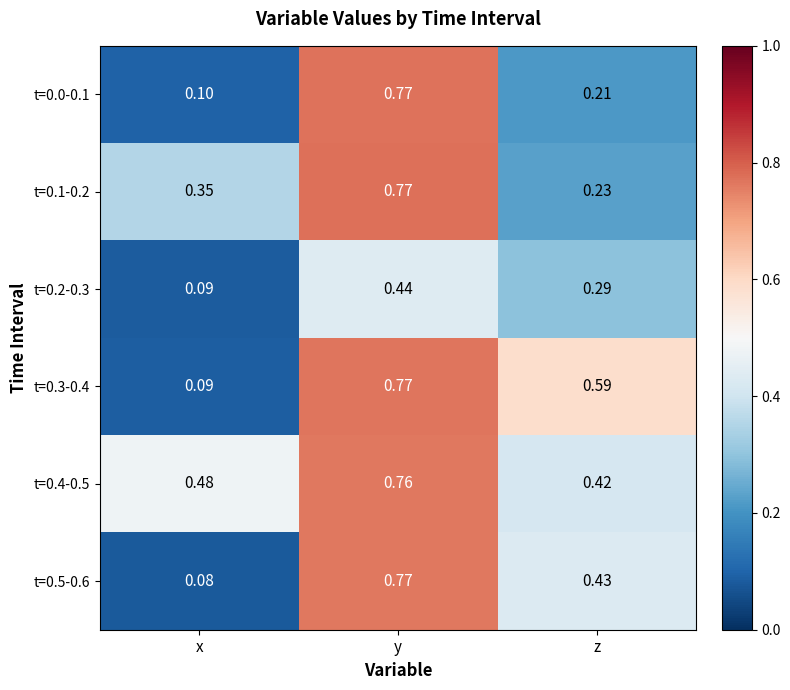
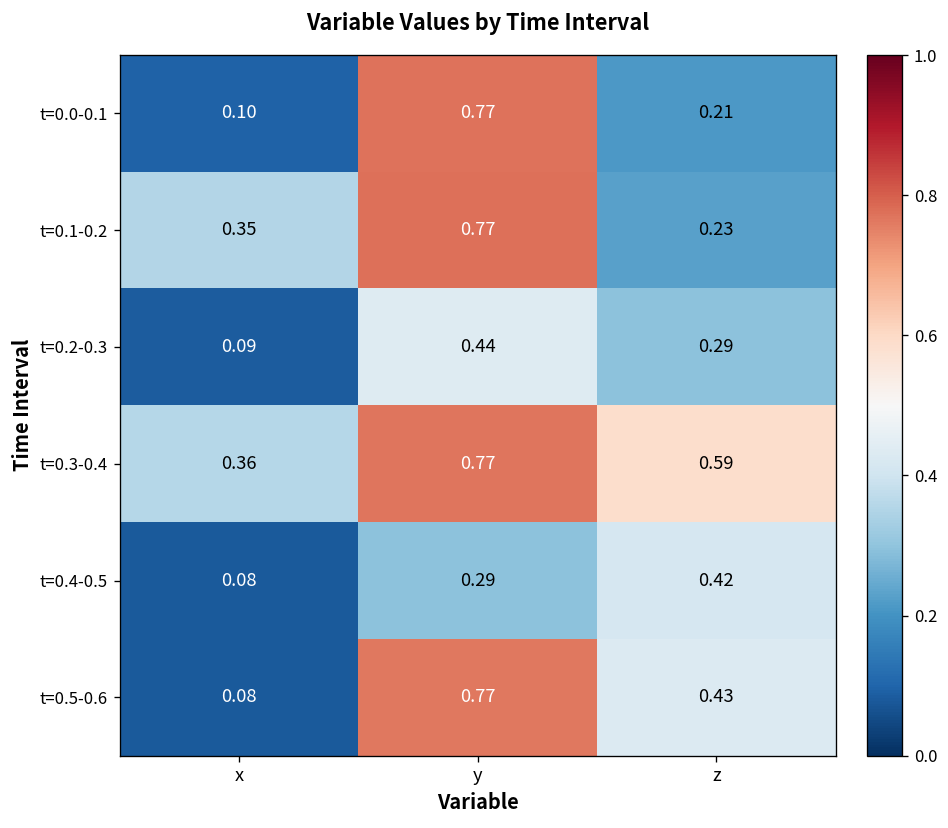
t=0.3-0.4, x: 0.09 -> 0.36
t=0.4-0.5, x: 0.48 -> 0.08
t=0.4-0.5, y: 0.76 -> 0.29
